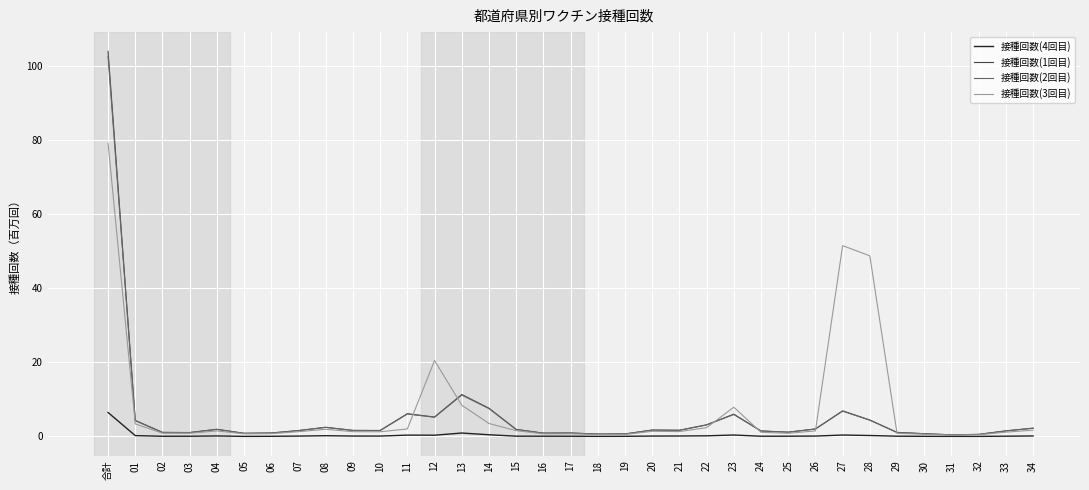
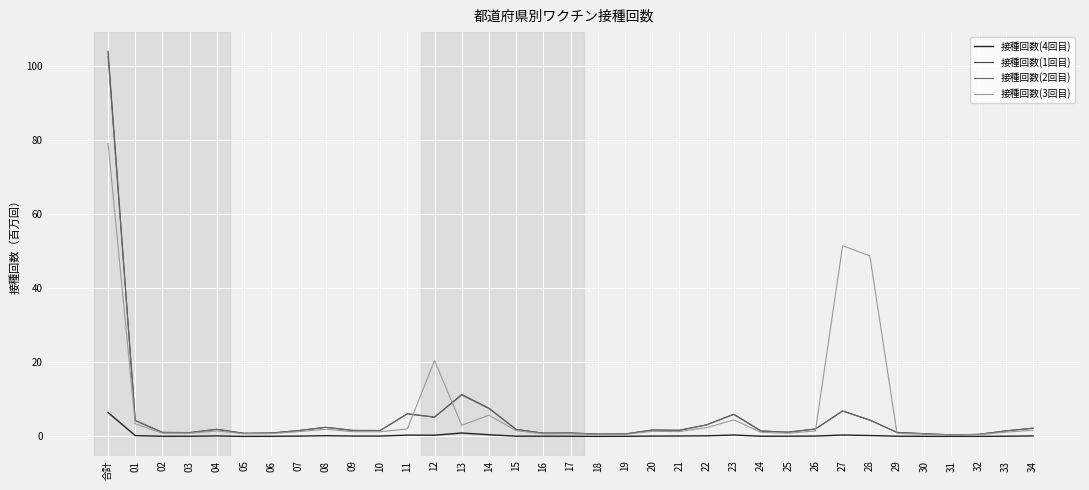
接種回数(3回目), 13: 8 -> 3
接種回数(3回目), 14: 3 -> 6
接種回数(3回目), 23: 8 -> 4
